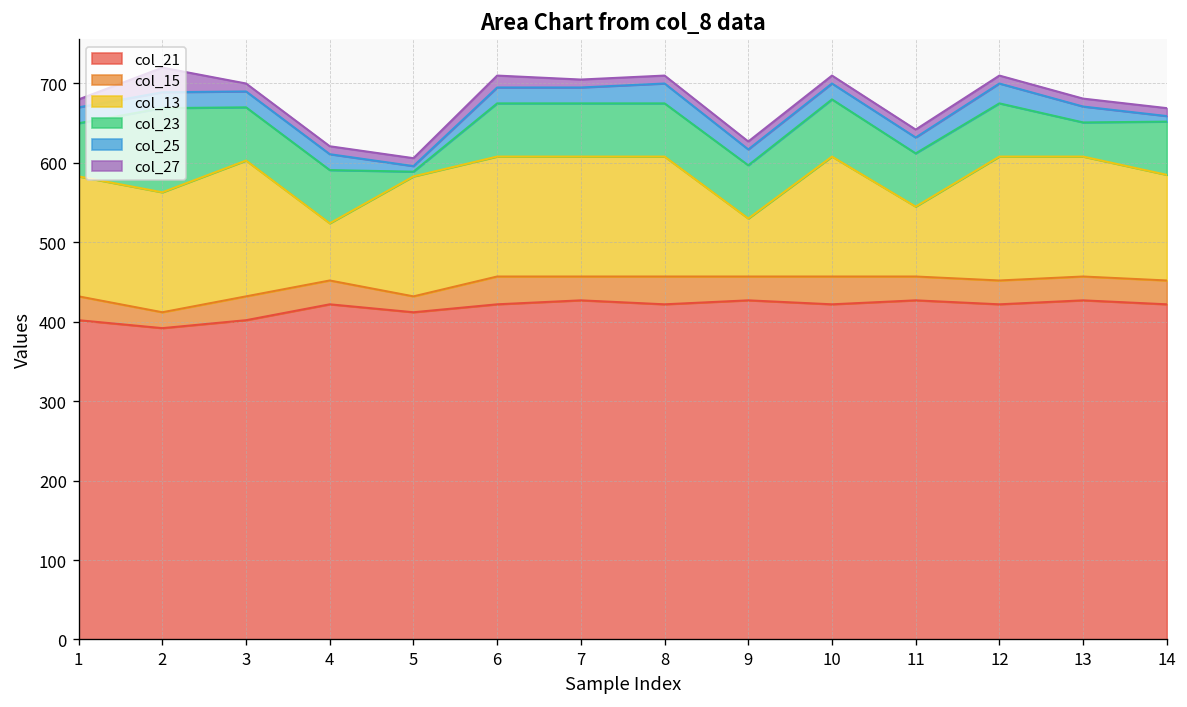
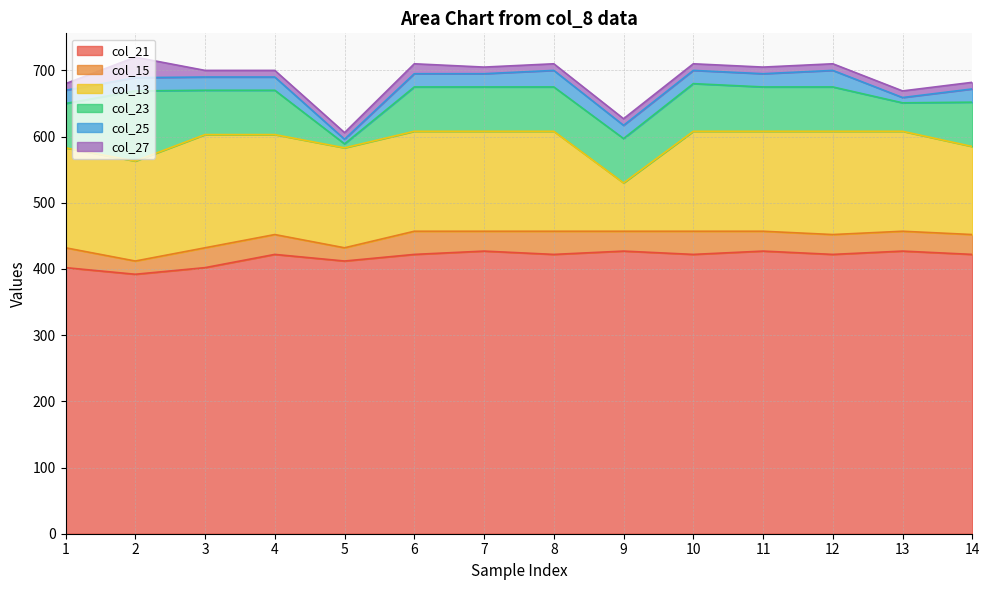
col_13, 4: 70 -> 150
col_13, 11: 90 -> 150
col_25, 13: 20 -> 10
col_25, 14: 10 -> 20
